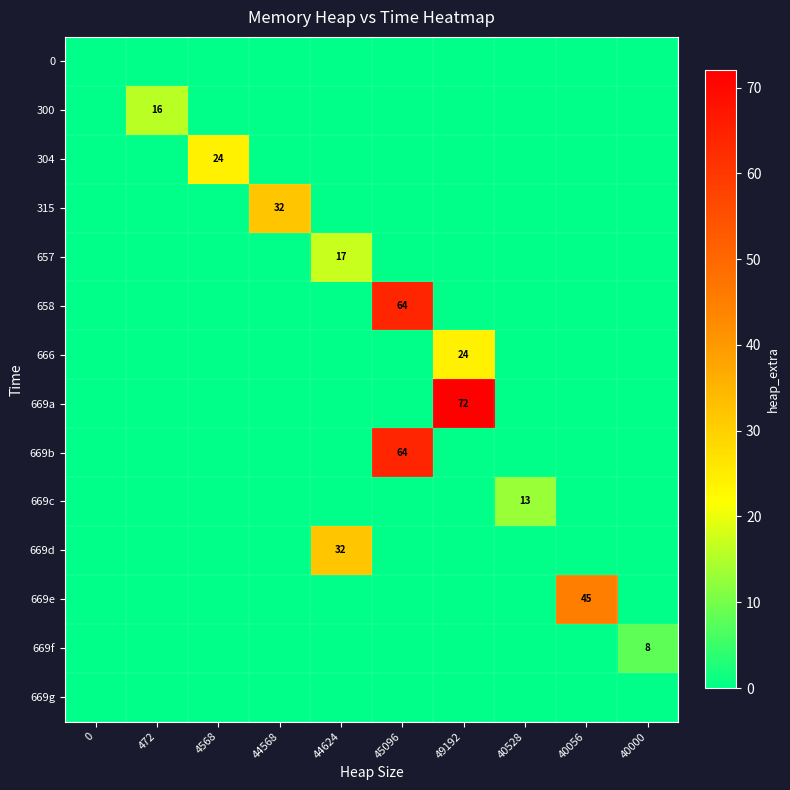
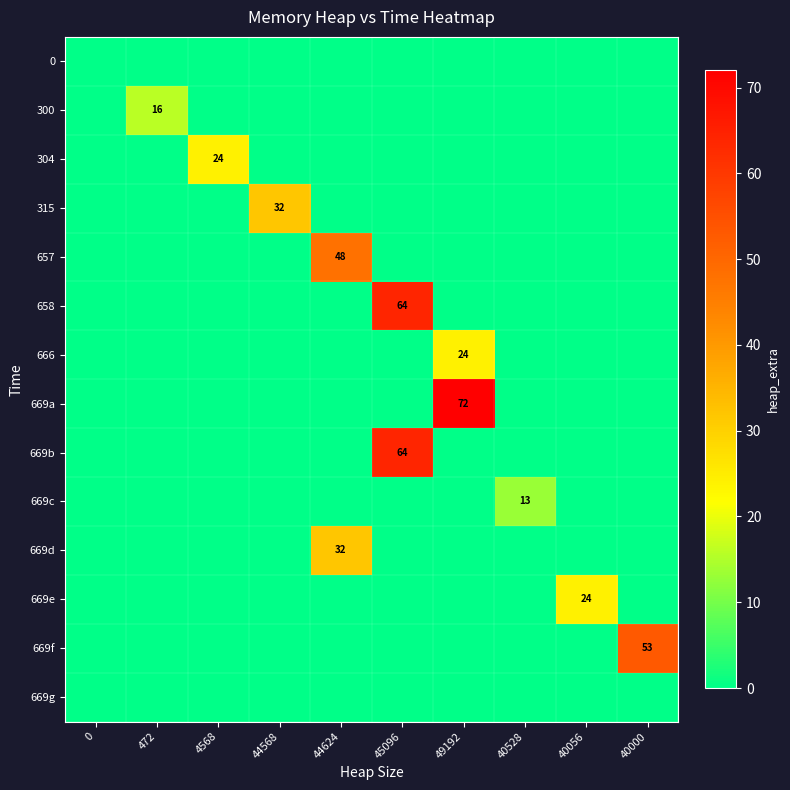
657, 44624: 17 -> 48
669e, 40056: 45 -> 24
669f, 40000: 8 -> 53
